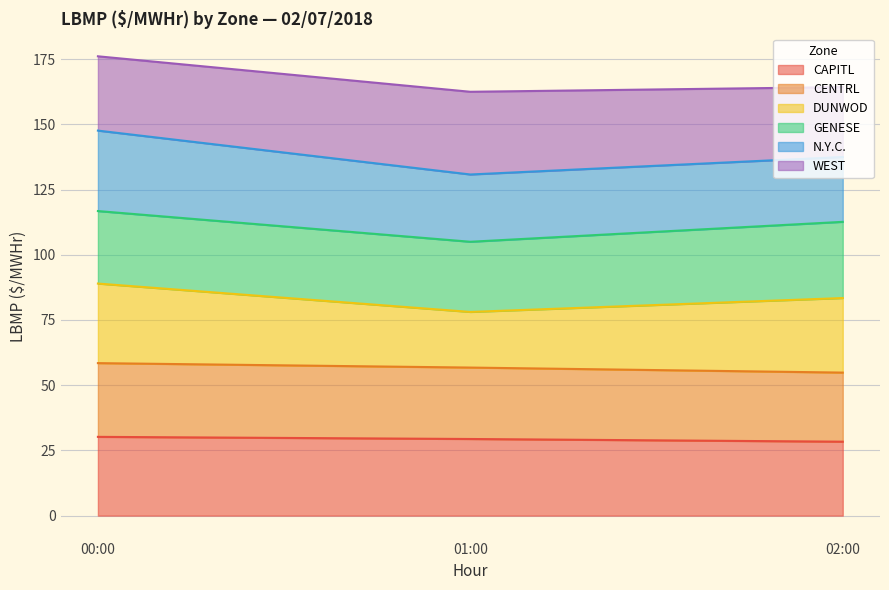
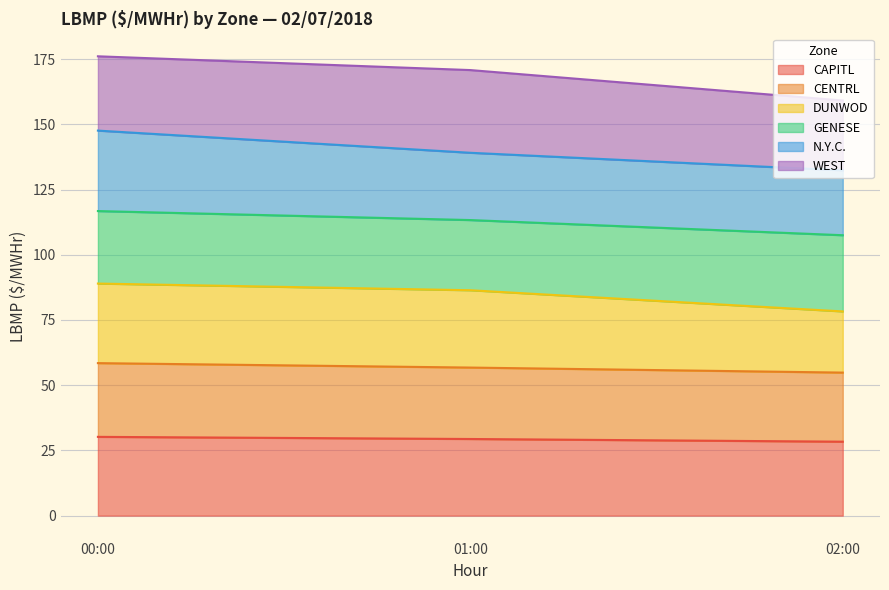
DUNWOD, 01:00: 21 -> 30
DUNWOD, 02:00: 29 -> 23
